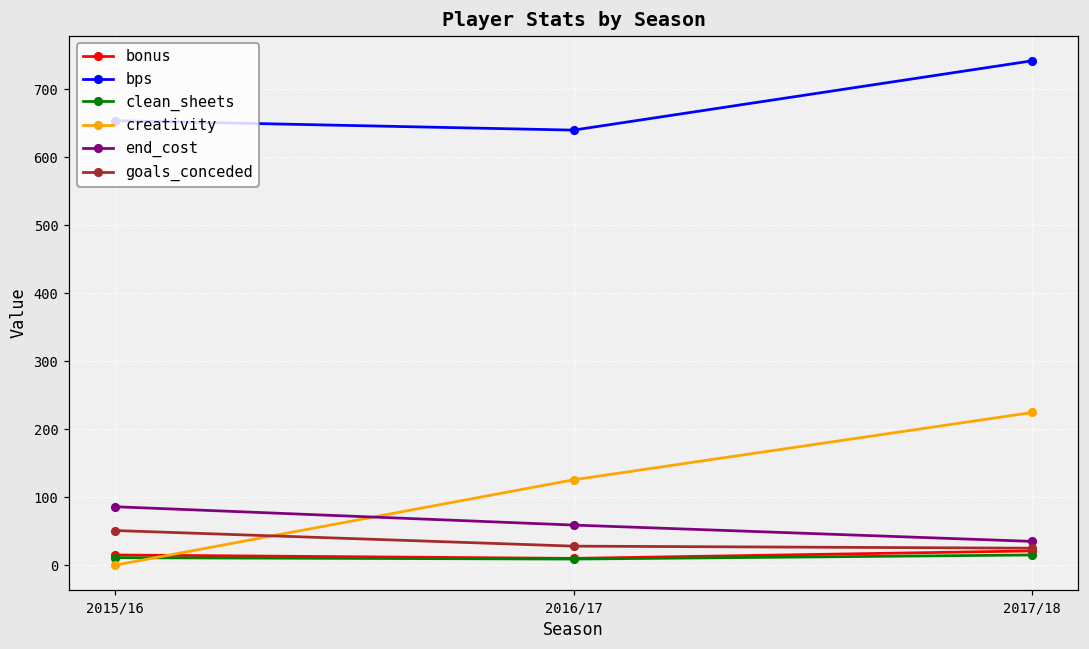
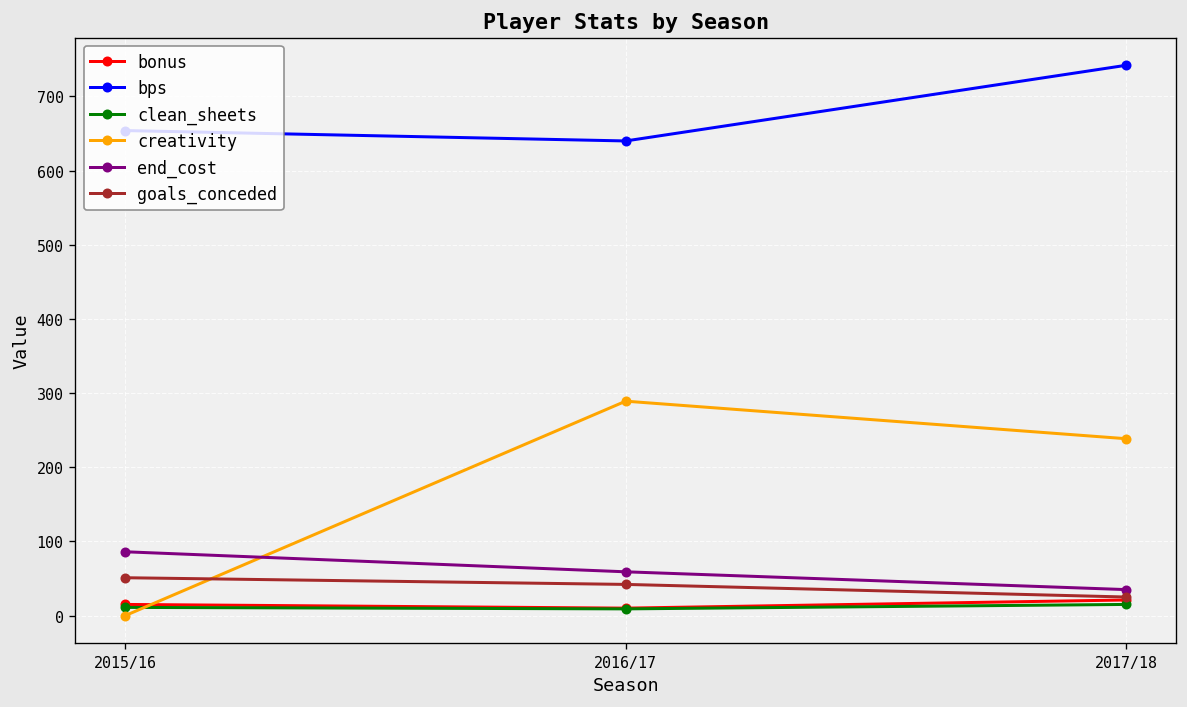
creativity, 2016/17: 130 -> 290
goals_conceded, 2016/17: 30 -> 40
creativity, 2017/18: 220 -> 240
